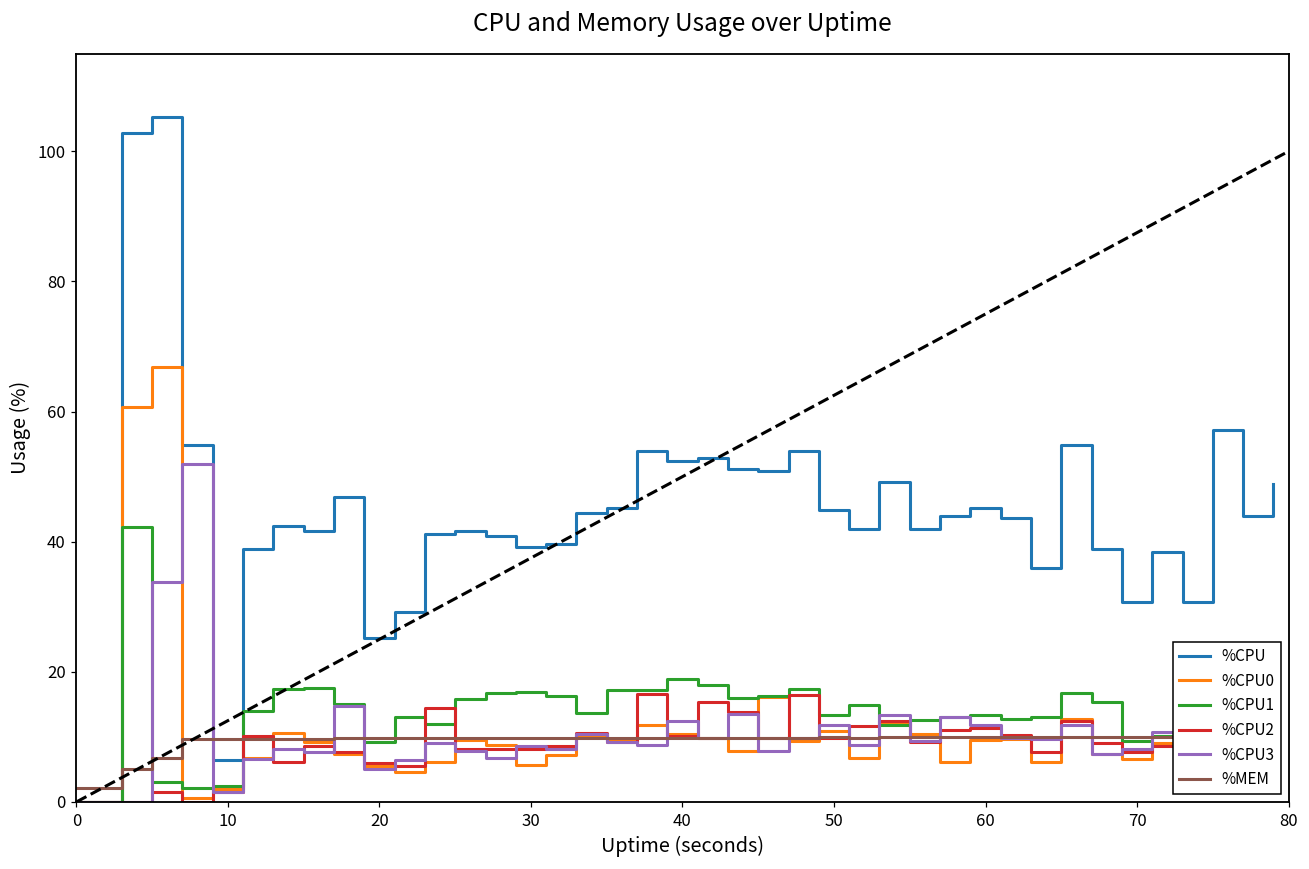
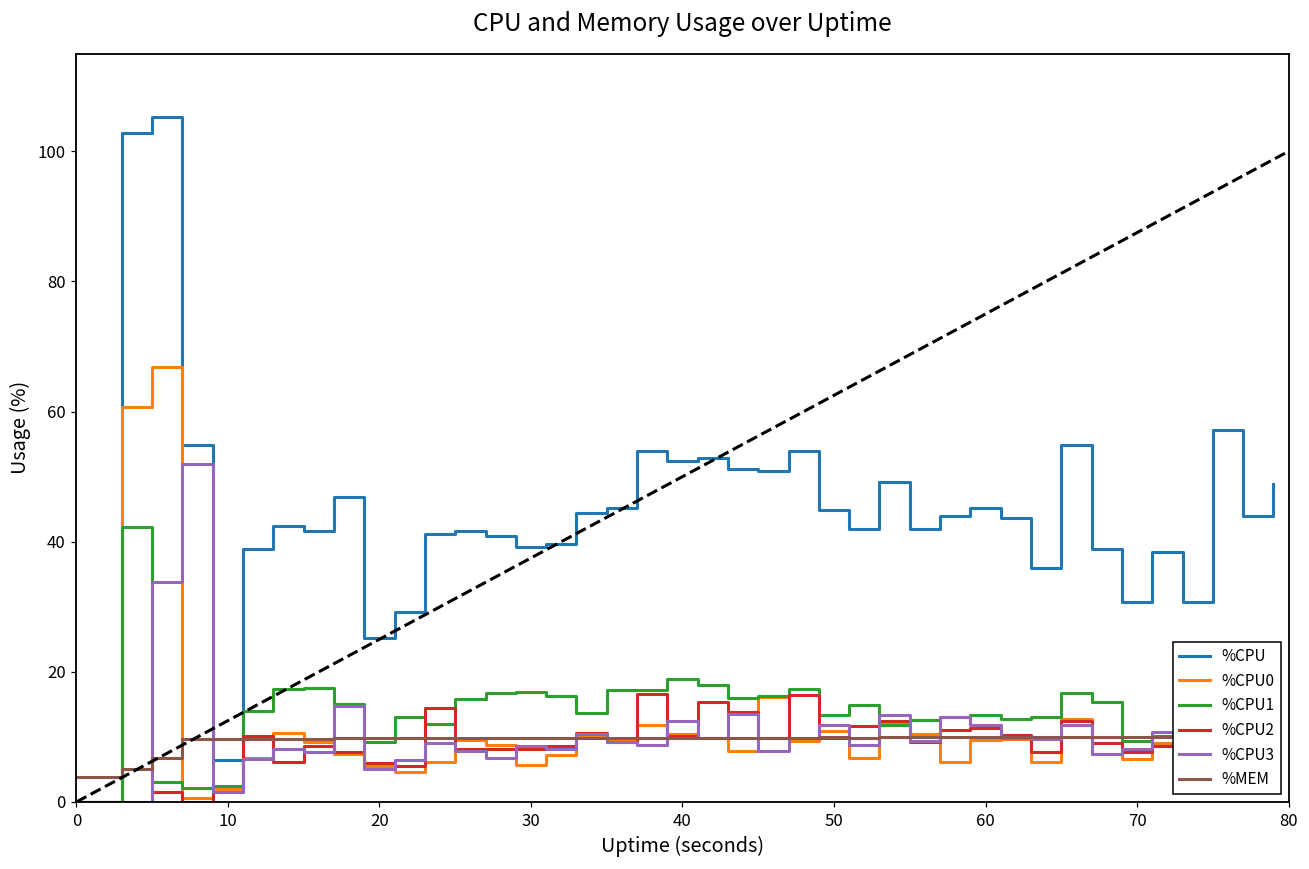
%MEM, 0: 2 -> 4
